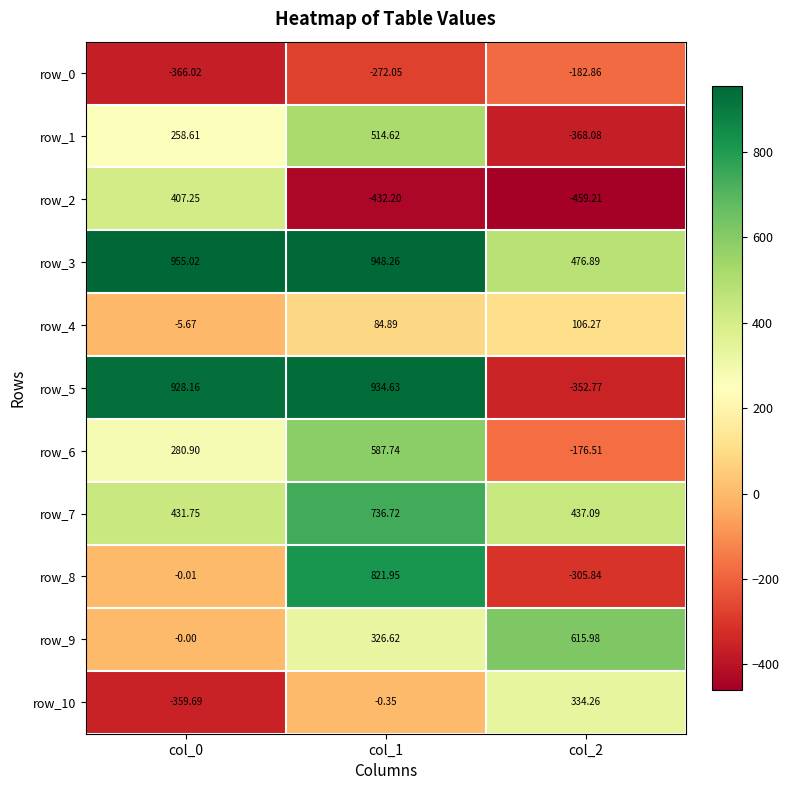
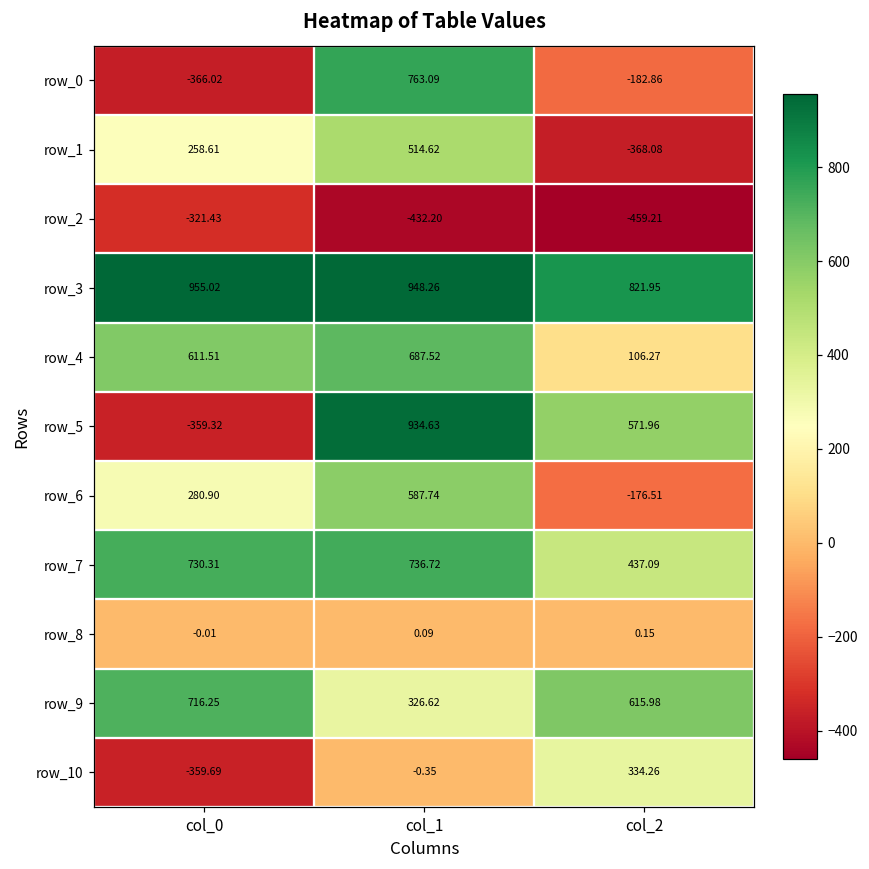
row_0, col_1: -272.05 -> 763.09
row_2, col_0: 407.25 -> -321.43
row_3, col_2: 476.89 -> 821.95
row_4, col_0: -5.67 -> 611.51
row_4, col_1: 84.89 -> 687.52
row_5, col_0: 928.16 -> -359.32
row_5, col_2: -352.77 -> 571.96
row_7, col_0: 431.75 -> 730.31
row_8, col_1: 821.95 -> 0.09
row_8, col_2: -305.84 -> 0.15
row_9, col_0: -0.00 -> 716.25
